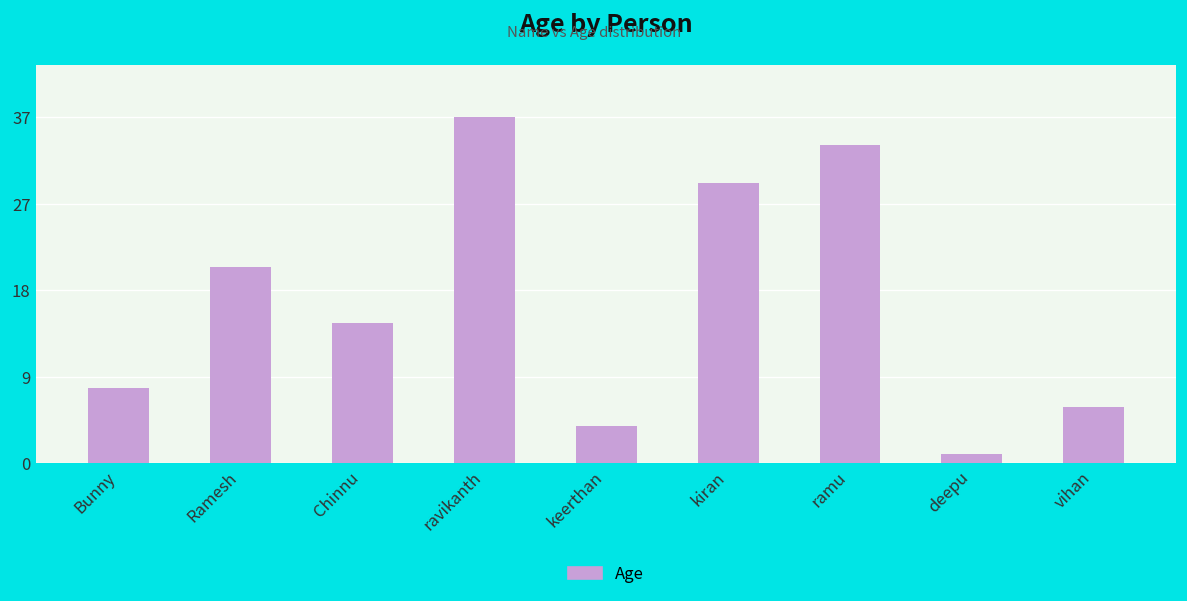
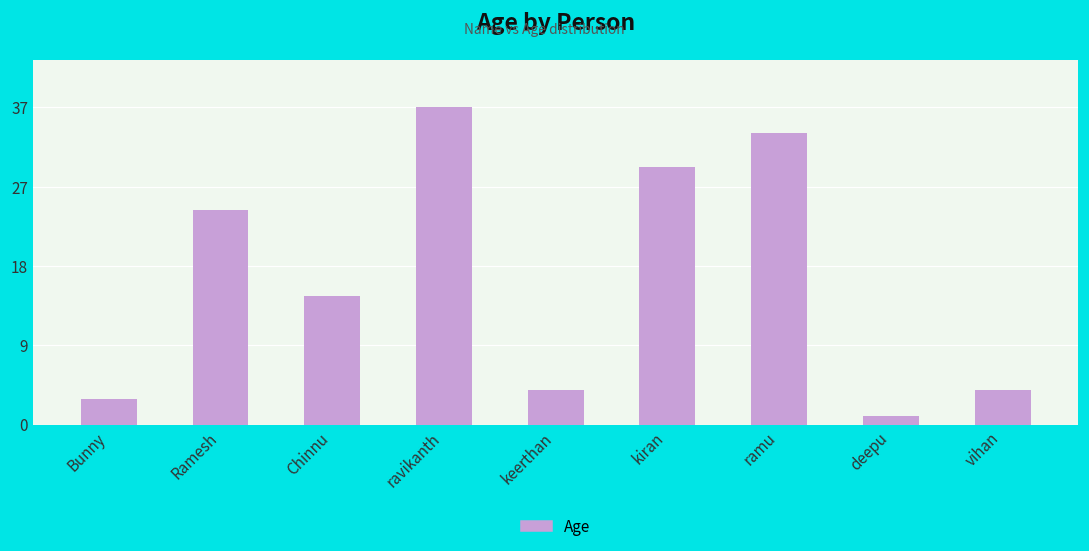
Bunny: 8 -> 3
Ramesh: 21 -> 25
vihan: 6 -> 4
